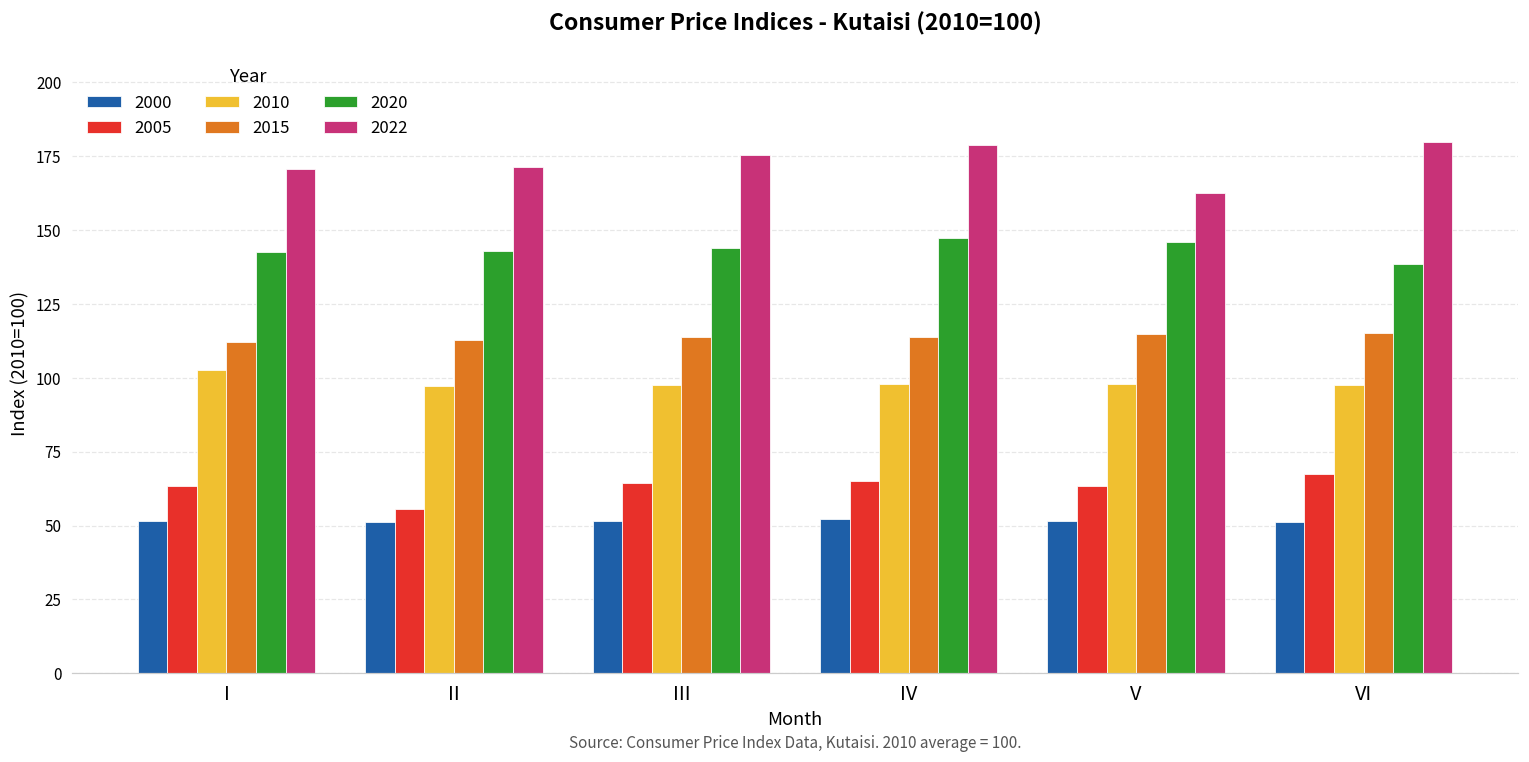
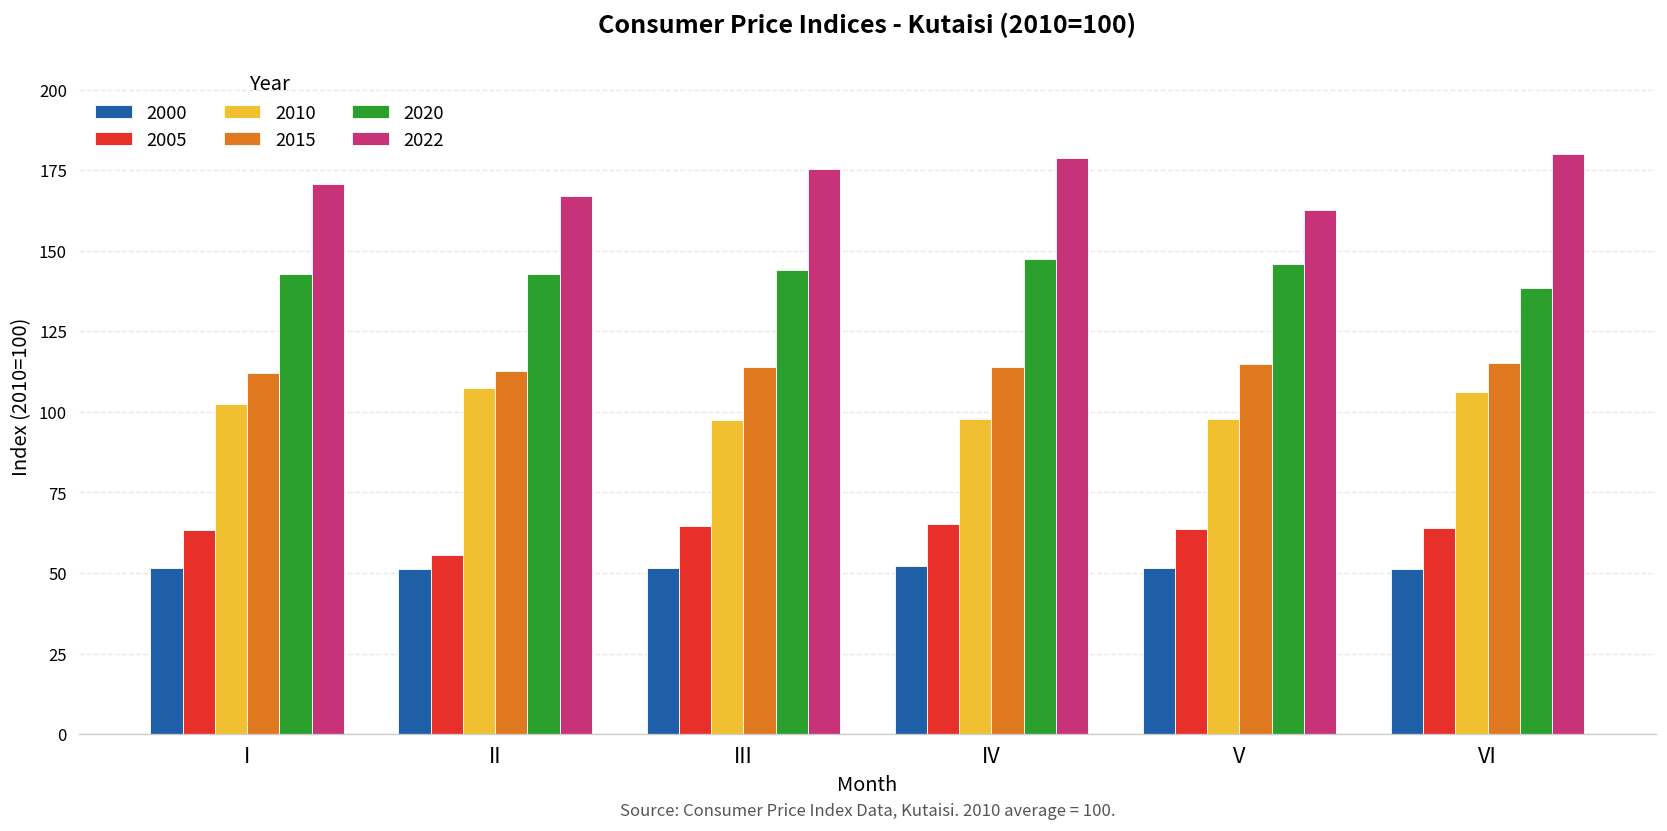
2010, II: 97 -> 107
2022, II: 171 -> 167
2005, VI: 67 -> 64
2010, VI: 98 -> 106
